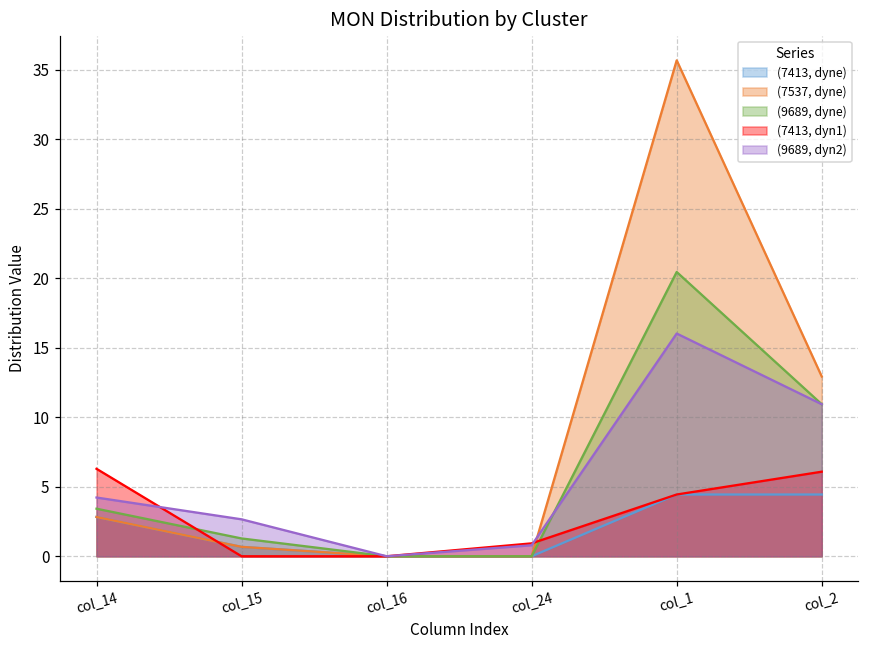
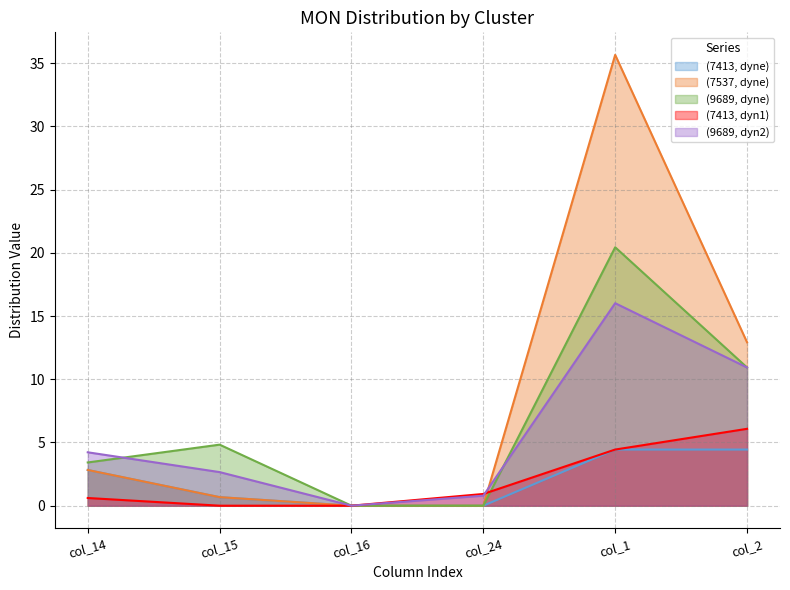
(7413, dyn1), col_14: 6.3 -> 0.6
(9689, dyne), col_15: 1.3 -> 4.8
